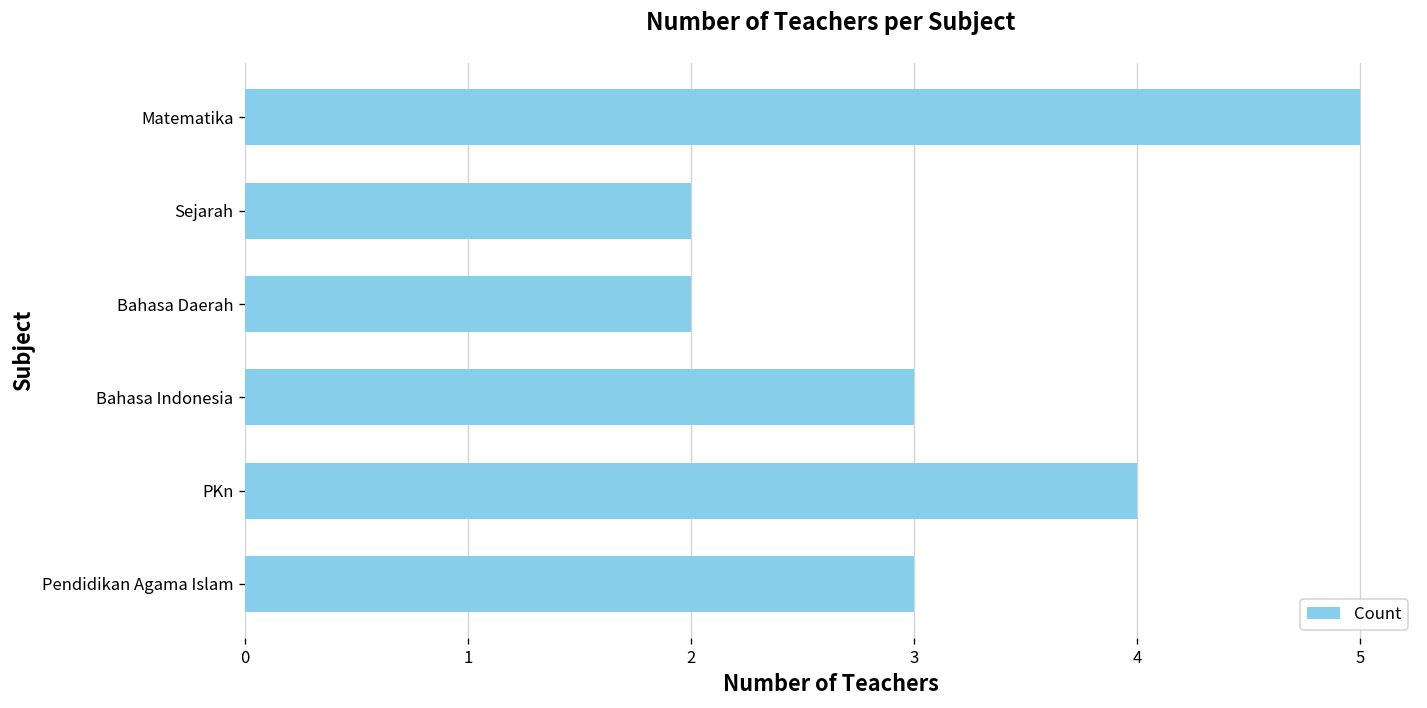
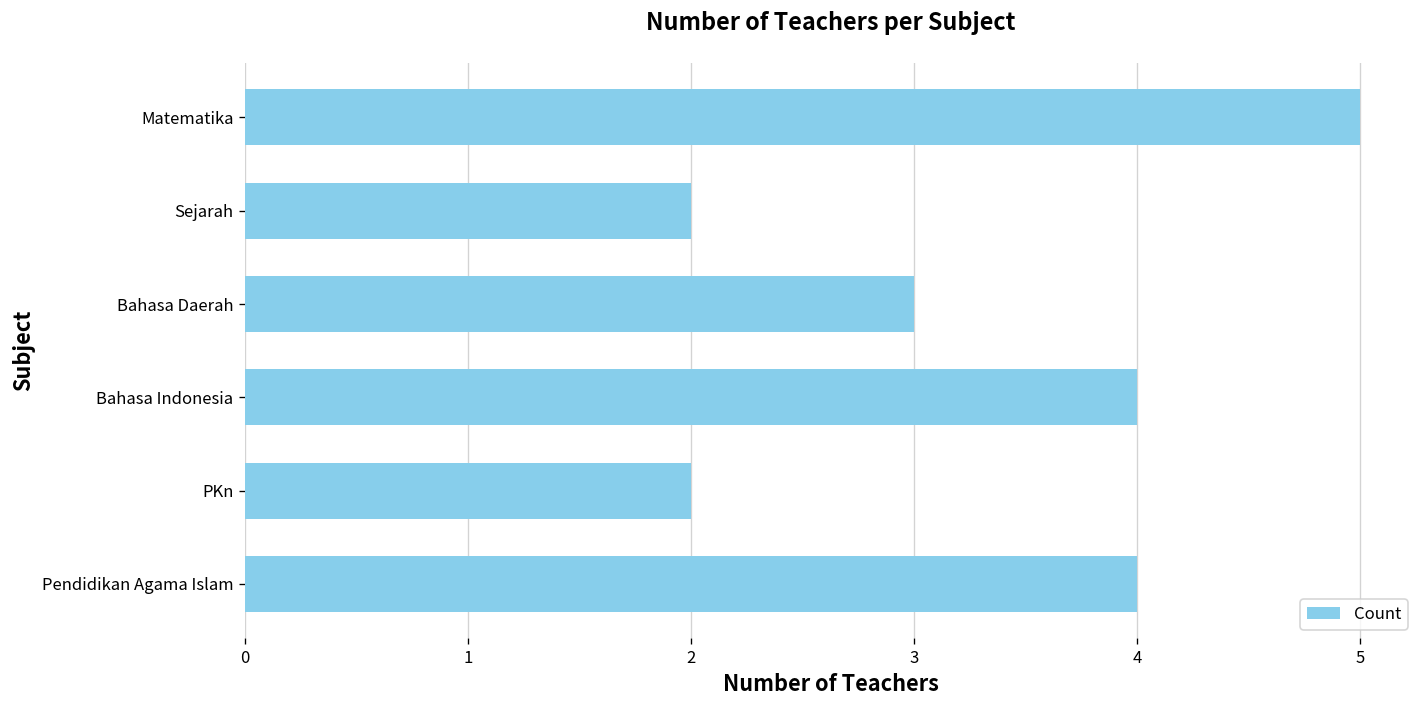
Bahasa Daerah: 2 -> 3
Bahasa Indonesia: 3 -> 4
PKn: 4 -> 2
Pendidikan Agama Islam: 3 -> 4
